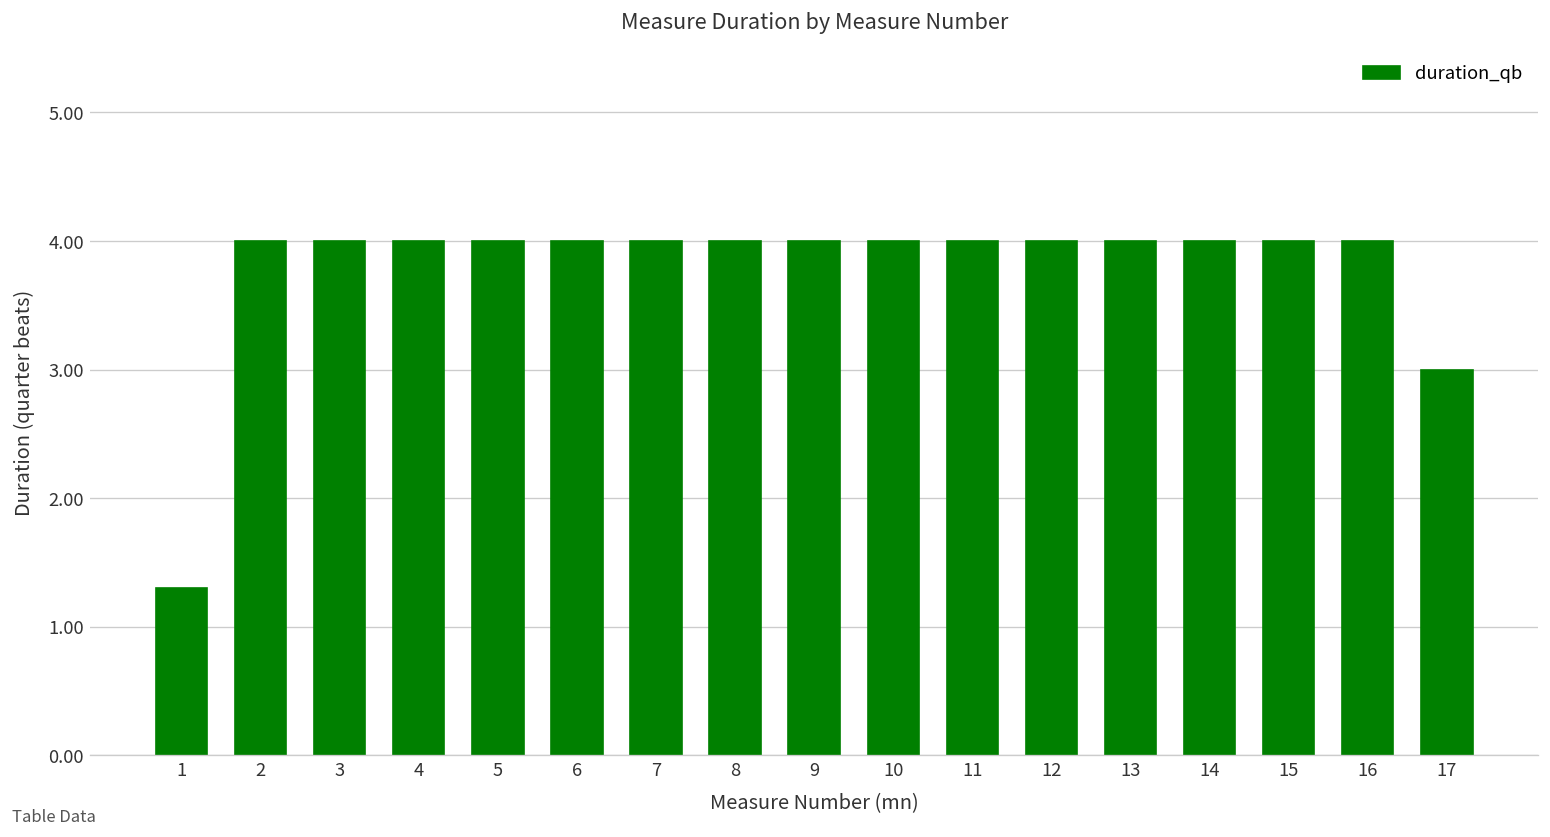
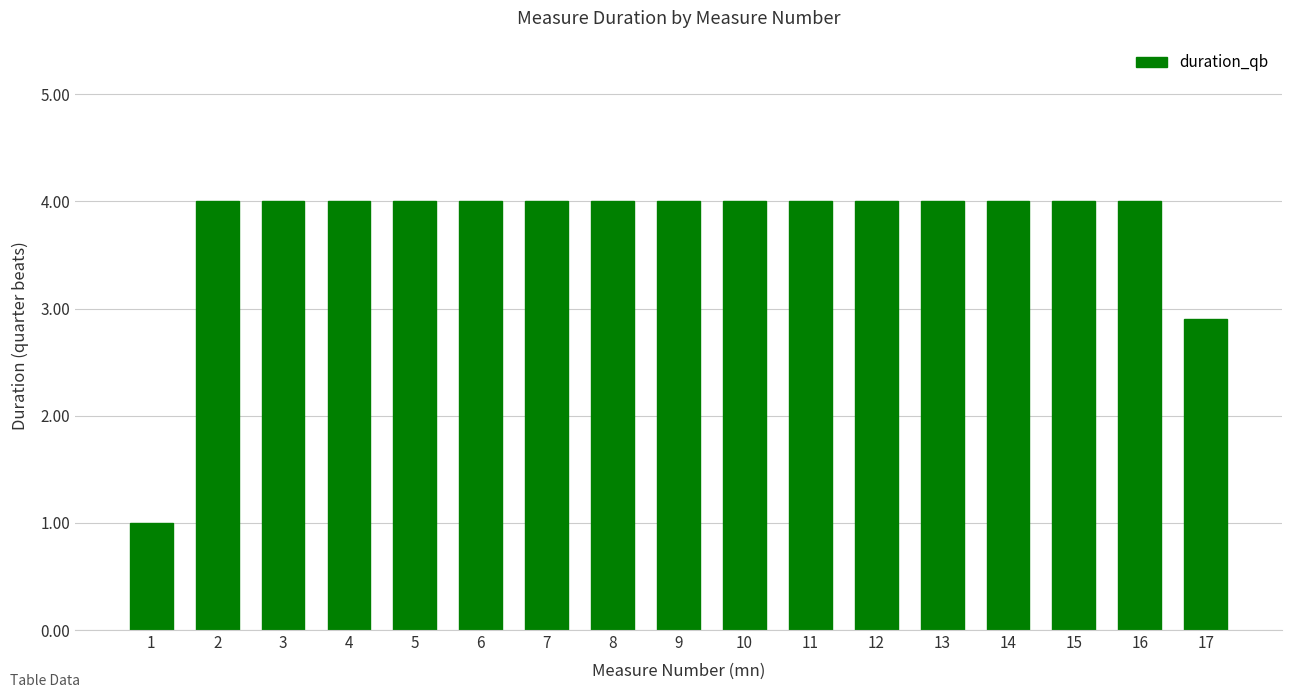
1: 1.3 -> 1.0
17: 3.0 -> 2.9
